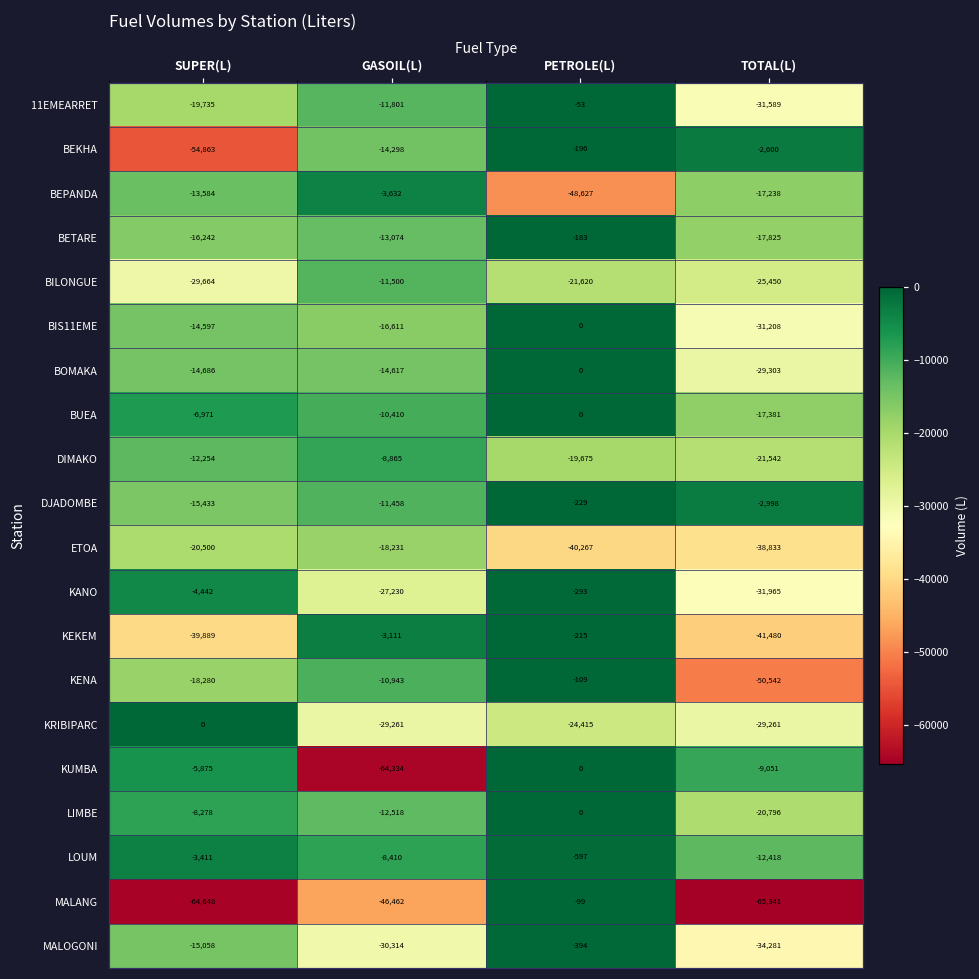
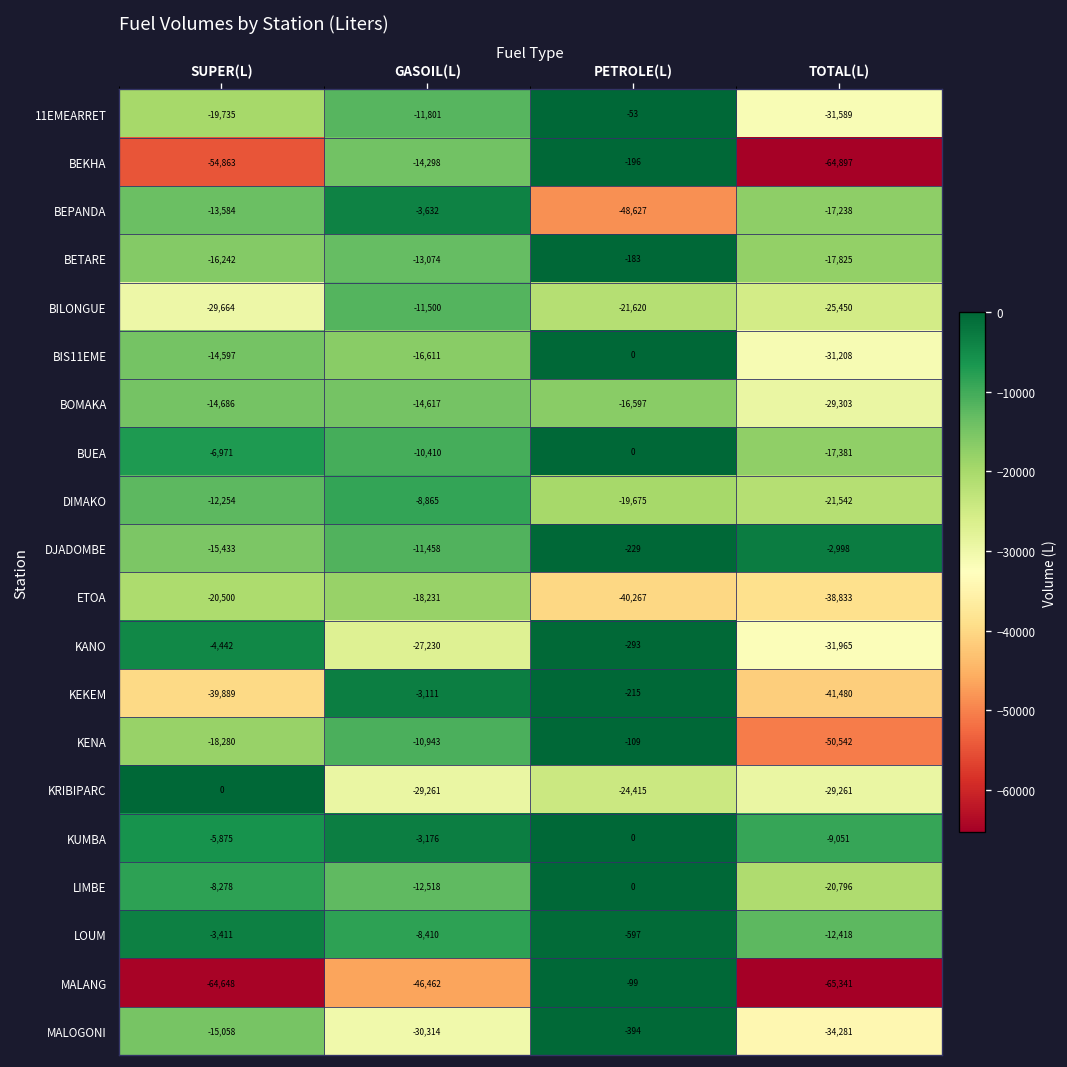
BEKHA, TOTAL(L): -2,600 -> -64,897
BOMAKA, PETROLE(L): 0 -> -16,597
KUMBA, GASOIL(L): -64,334 -> -3,176
